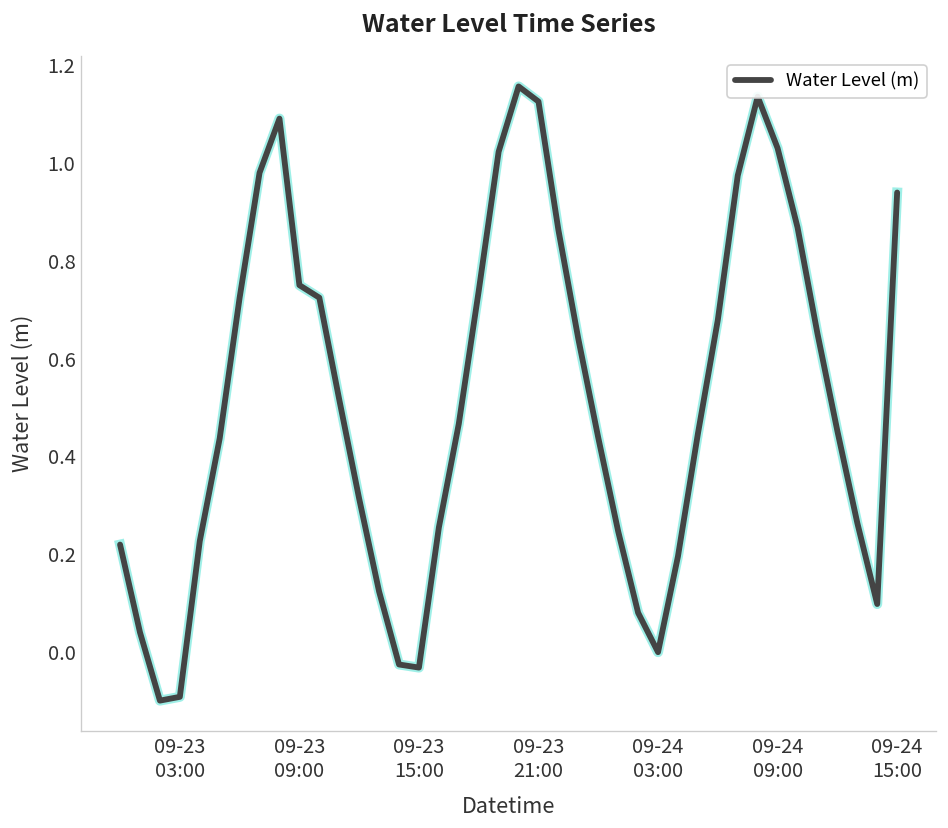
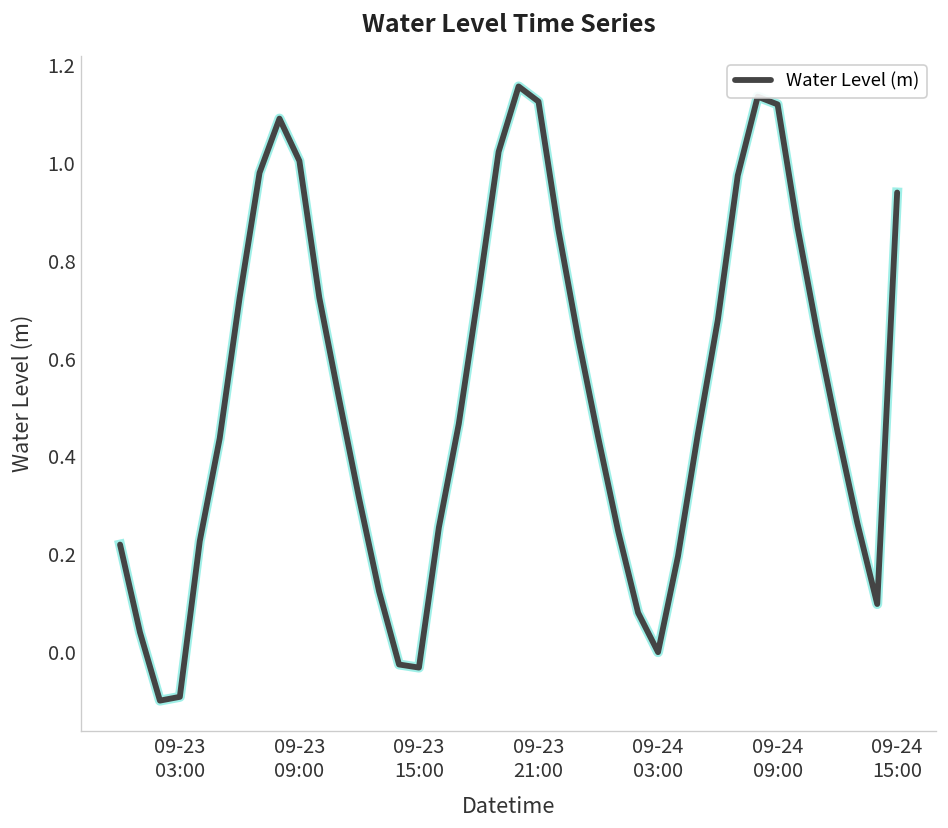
09-23 09:00: 0.75 -> 1.00
09-24 09:00: 1.03 -> 1.12
